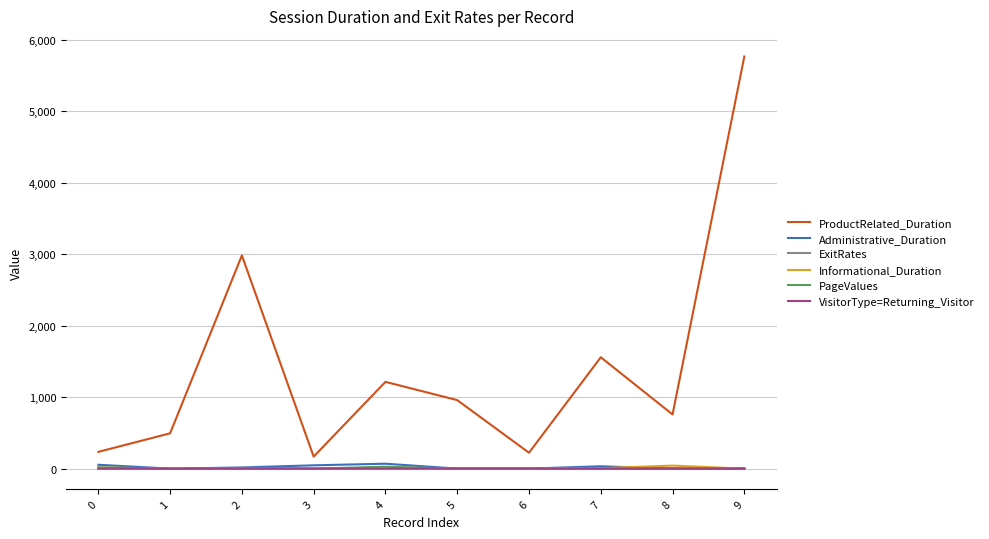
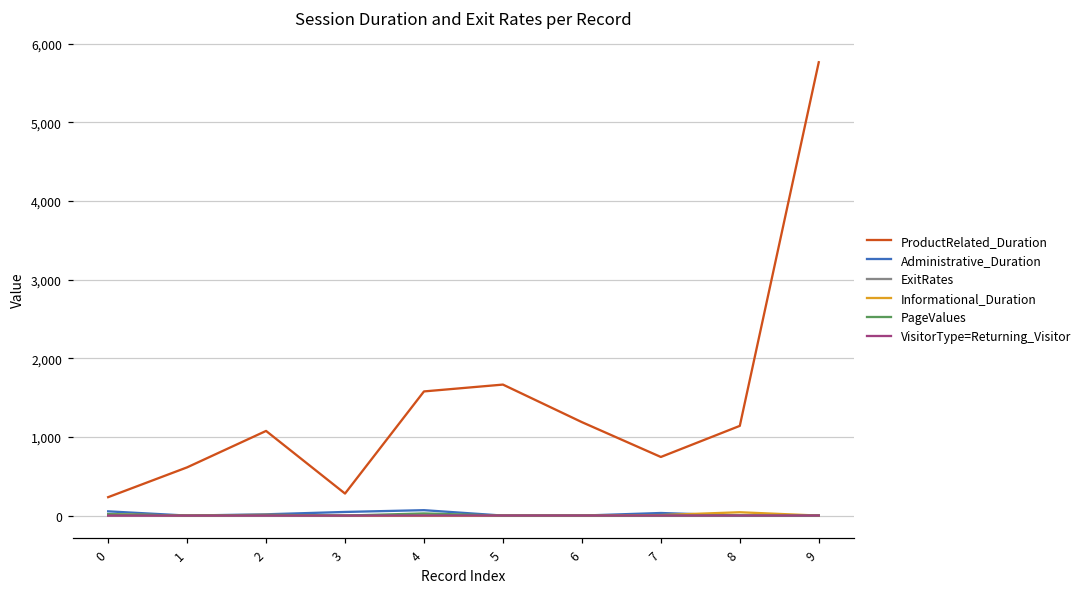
ProductRelated_Duration, 1: 500 -> 600
ProductRelated_Duration, 2: 3,000 -> 1,100
ProductRelated_Duration, 3: 200 -> 300
ProductRelated_Duration, 4: 1,200 -> 1,600
ProductRelated_Duration, 5: 1,000 -> 1,700
ProductRelated_Duration, 6: 200 -> 1,200
ProductRelated_Duration, 7: 1,600 -> 700
ProductRelated_Duration, 8: 800 -> 1,100
